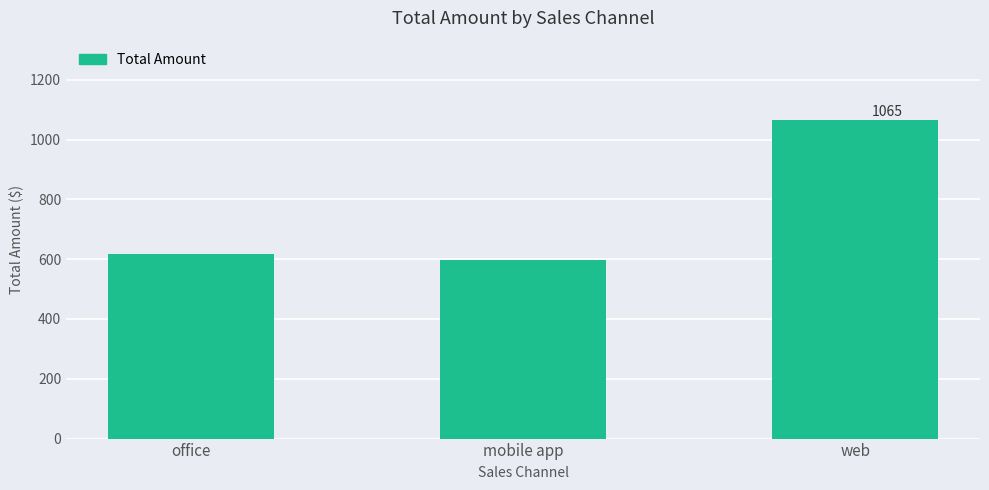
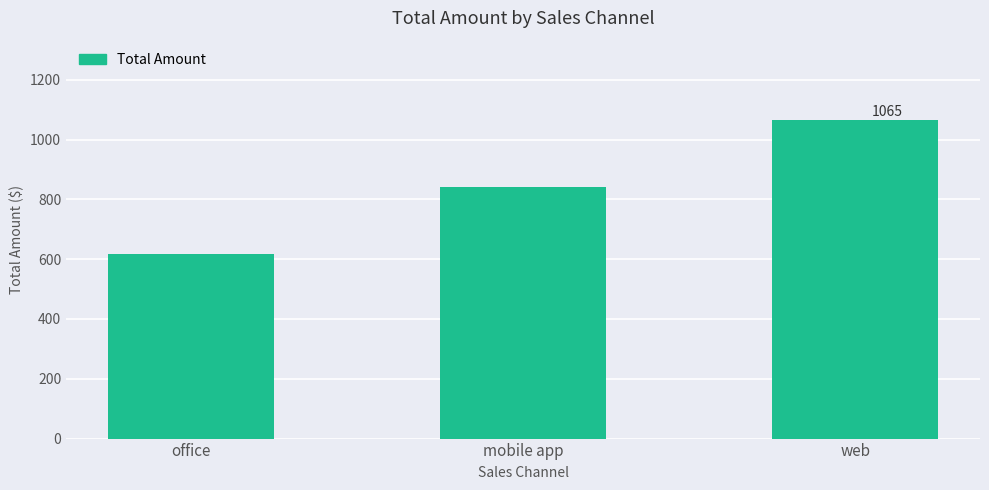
mobile app: 600 -> 840
